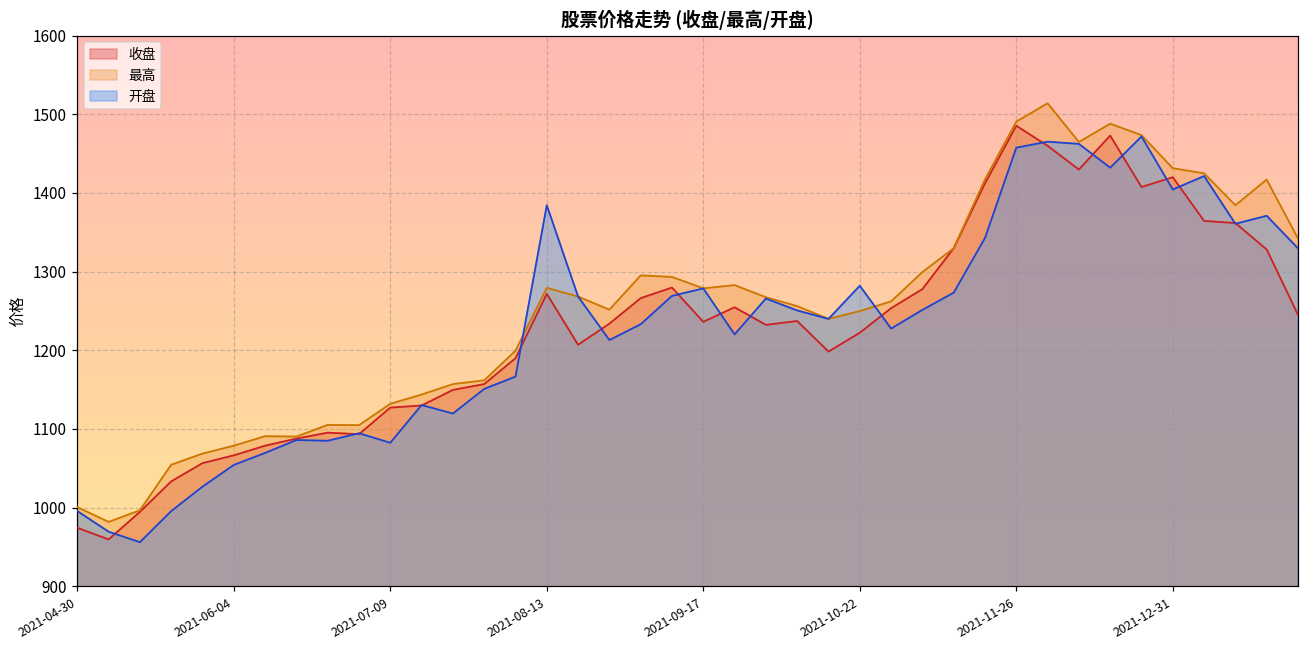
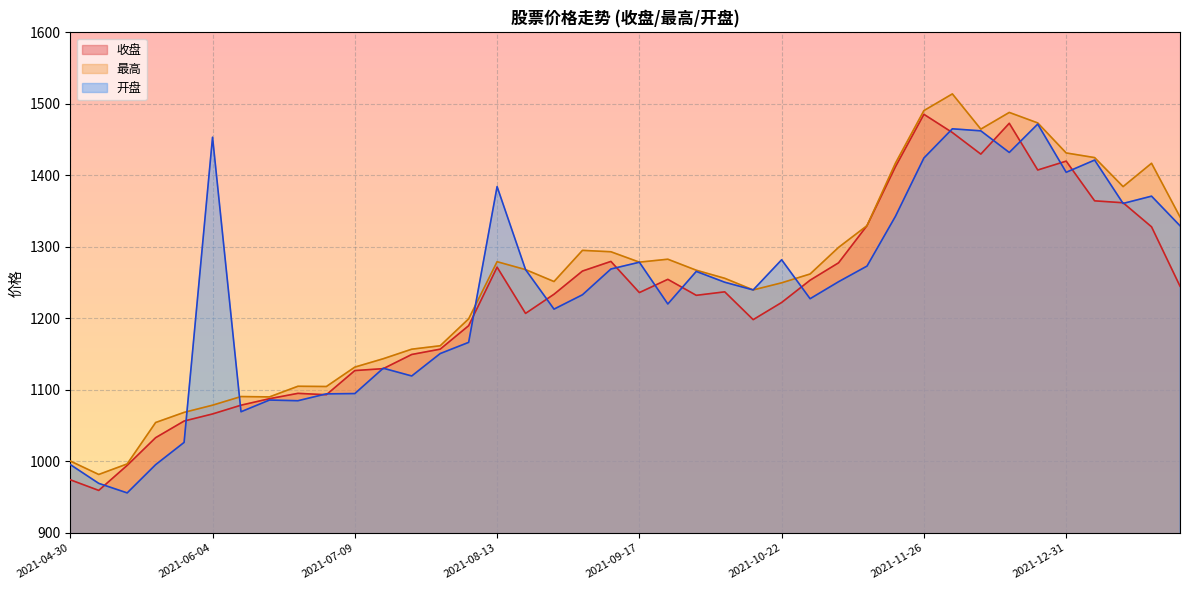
开盘, 2021-06-04: 1050 -> 1450
开盘, 2021-07-09: 1080 -> 1090
开盘, 2021-11-26: 1460 -> 1420
